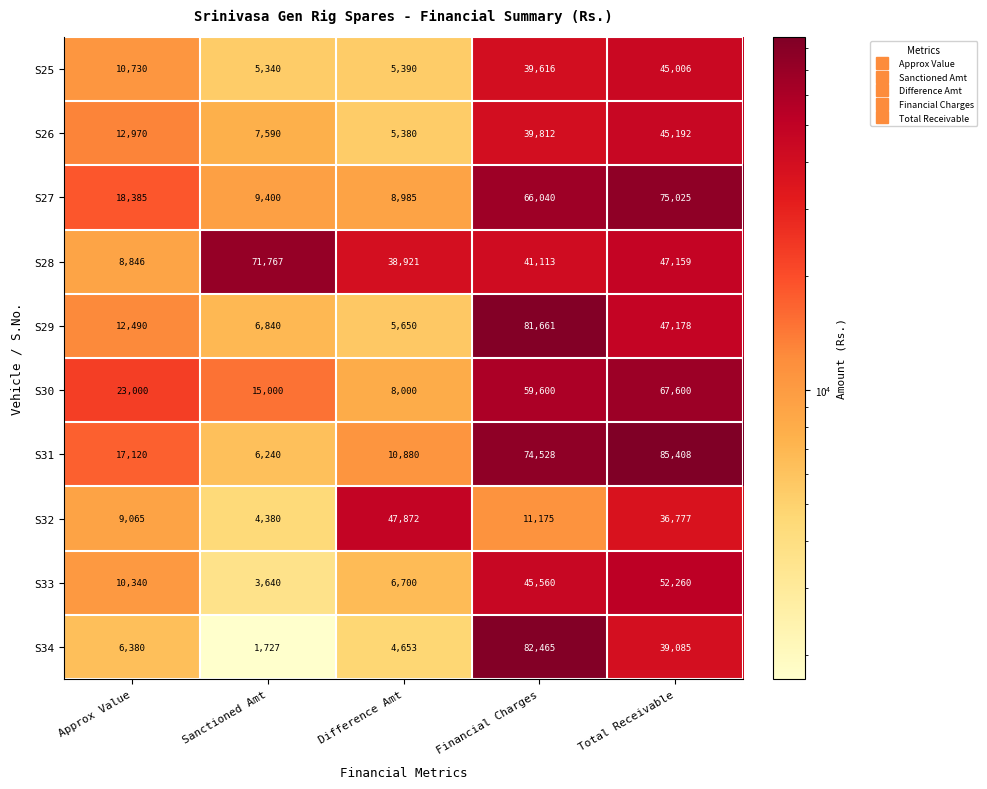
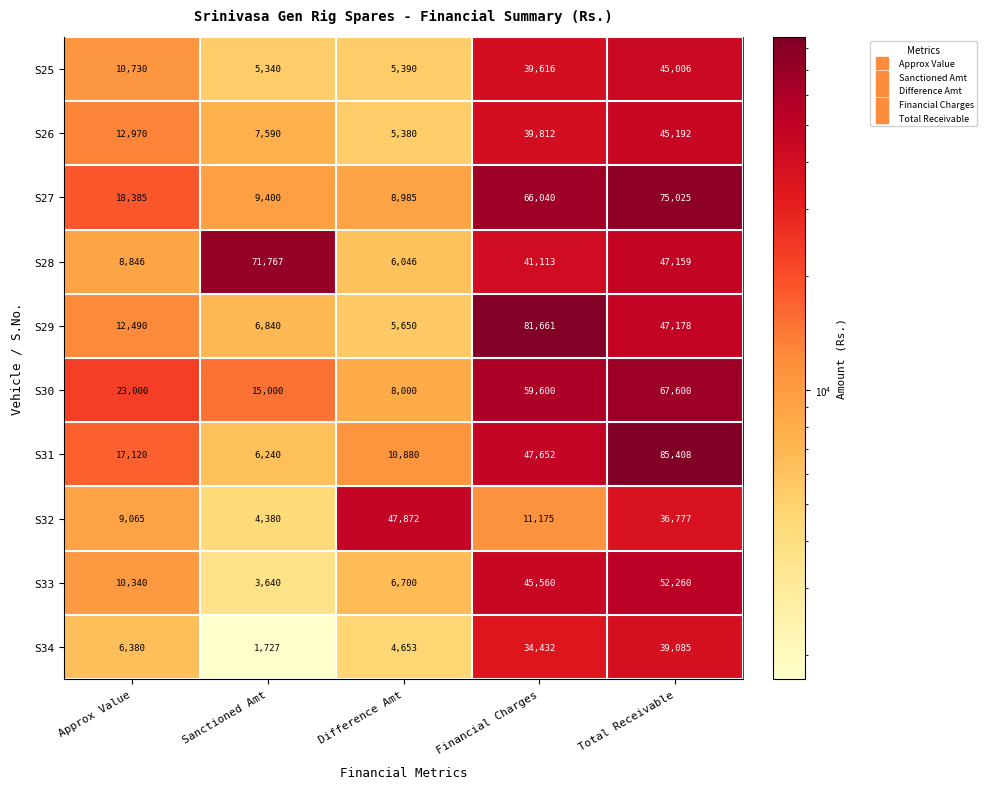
S28, Difference Amt: 38,921 -> 6,046
S31, Financial Charges: 74,528 -> 47,652
S34, Financial Charges: 82,465 -> 34,432
